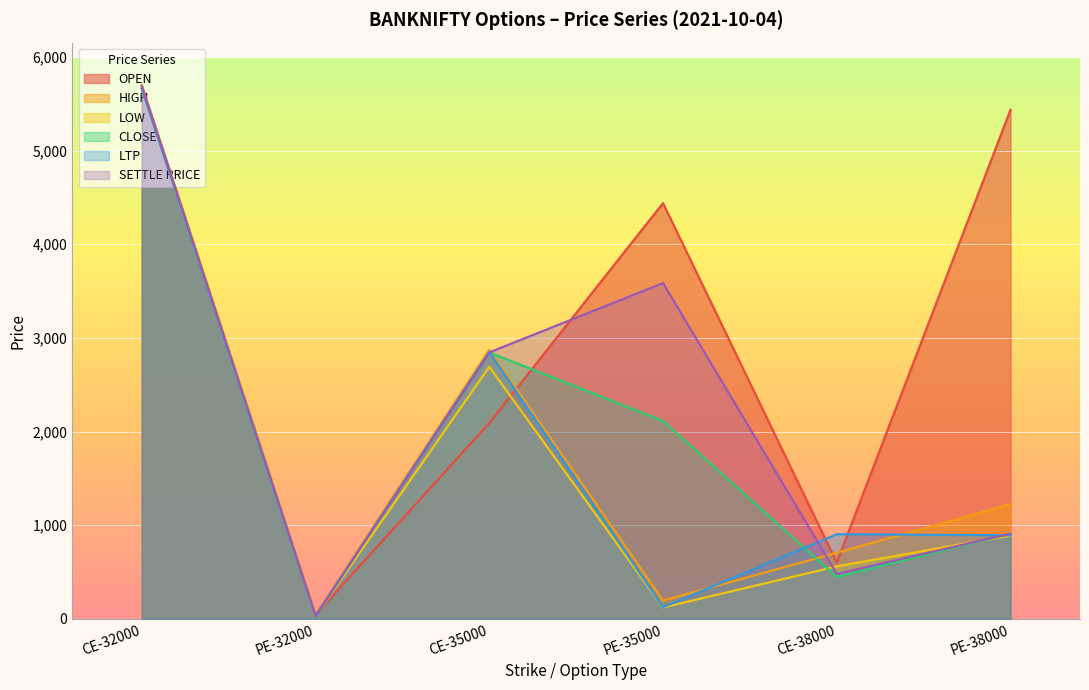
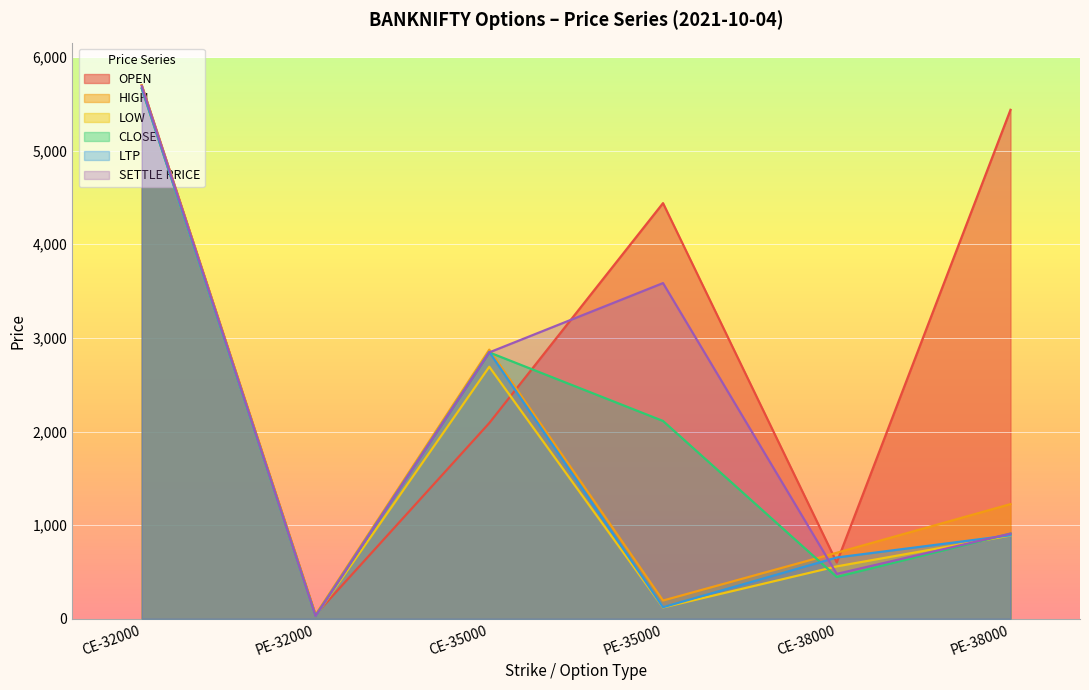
LTP, CE-38000: 900 -> 700
